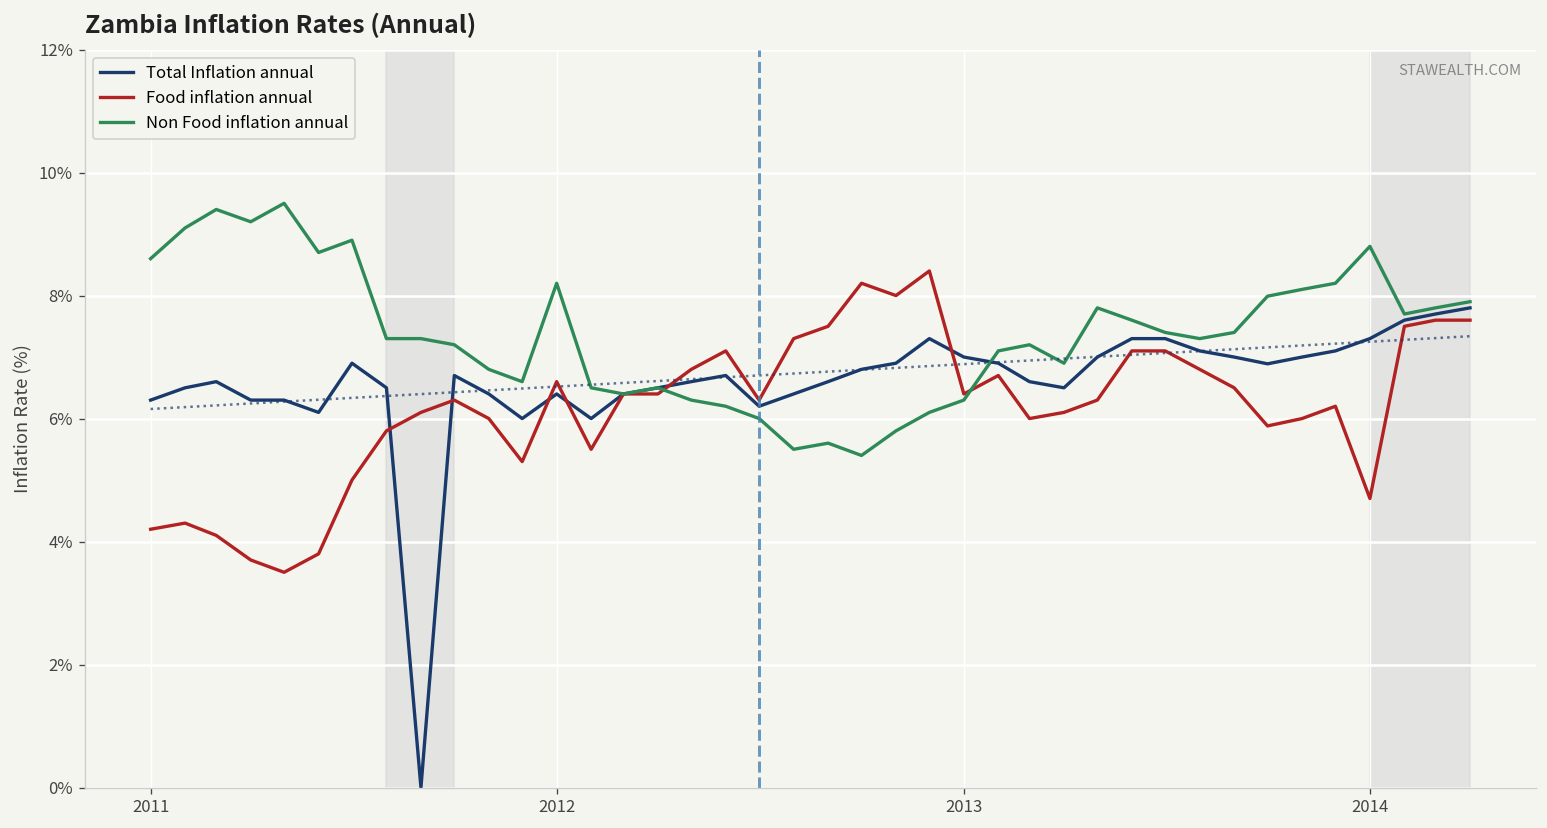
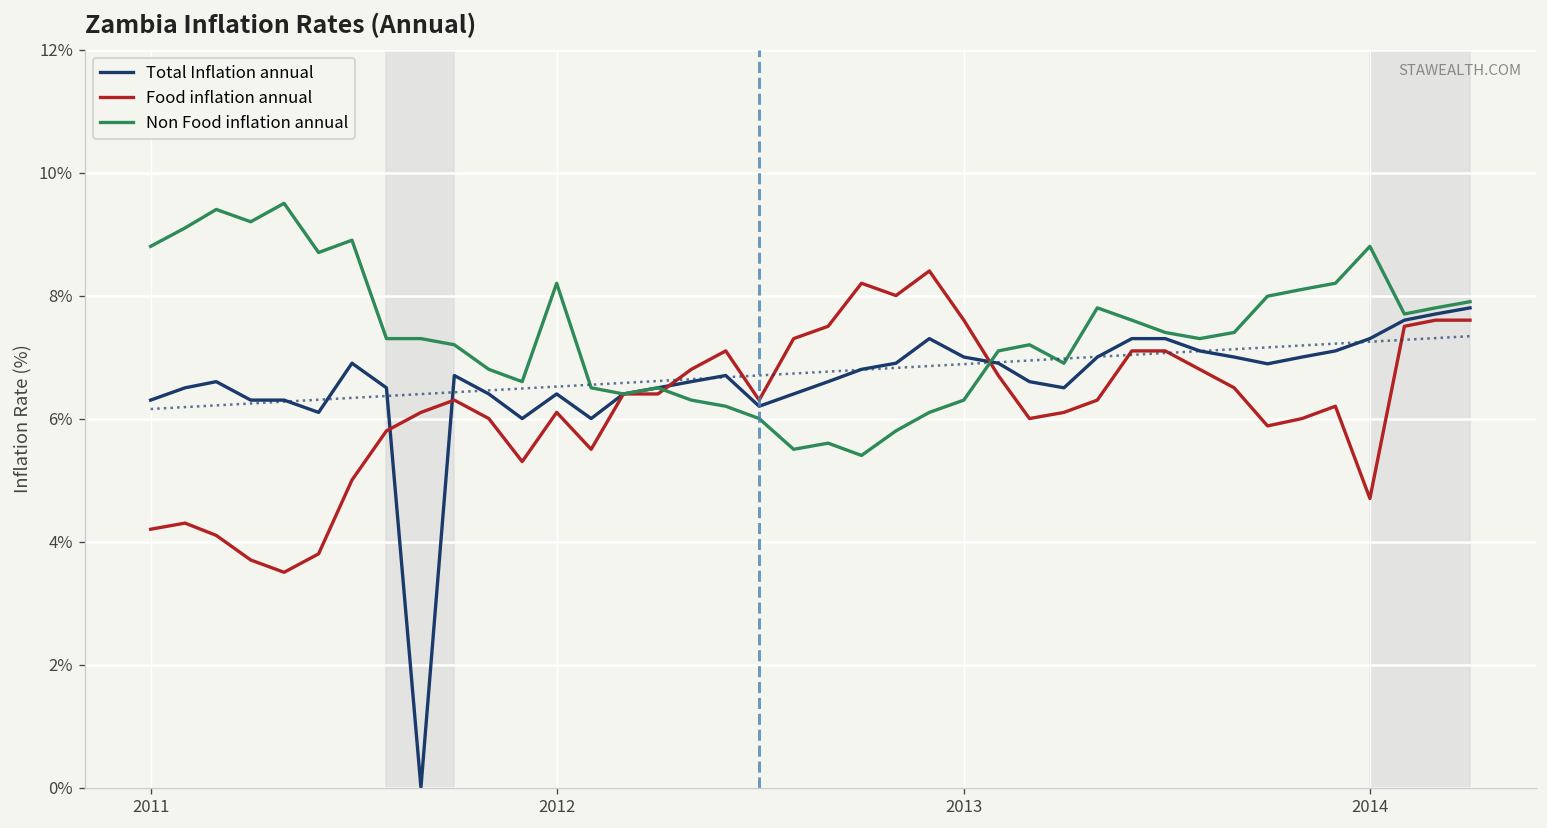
Non Food inflation annual, 2011: 8.6% -> 8.8%
Food inflation annual, 2012: 6.6% -> 6.1%
Food inflation annual, 2013: 6.4% -> 7.6%
